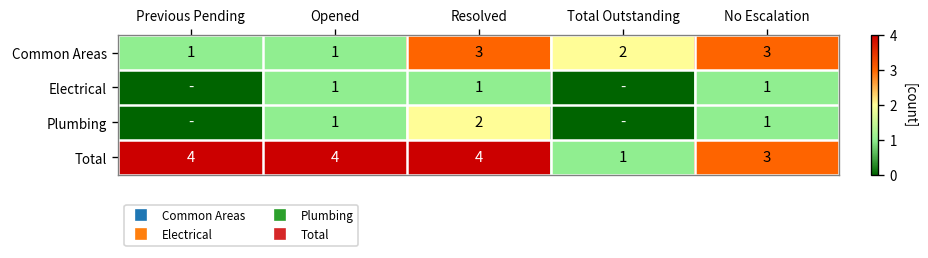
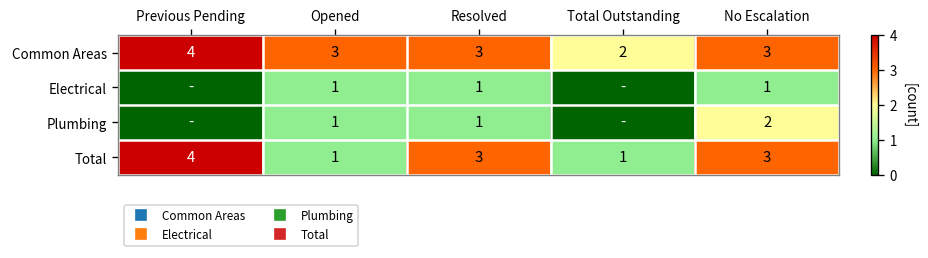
Common Areas, Previous Pending: 1 -> 4
Common Areas, Opened: 1 -> 3
Plumbing, Resolved: 2 -> 1
Plumbing, No Escalation: 1 -> 2
Total, Opened: 4 -> 1
Total, Resolved: 4 -> 3
